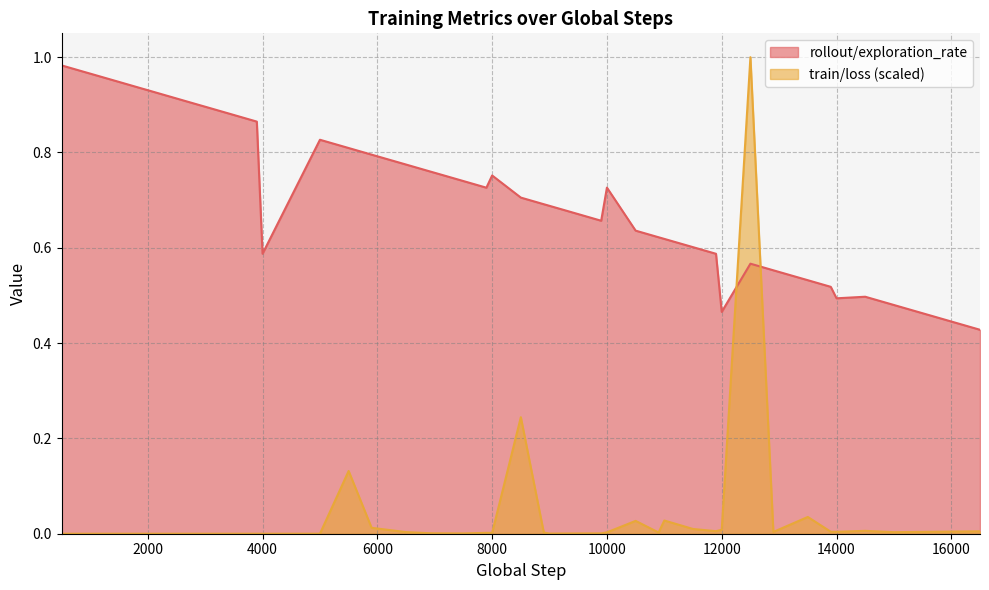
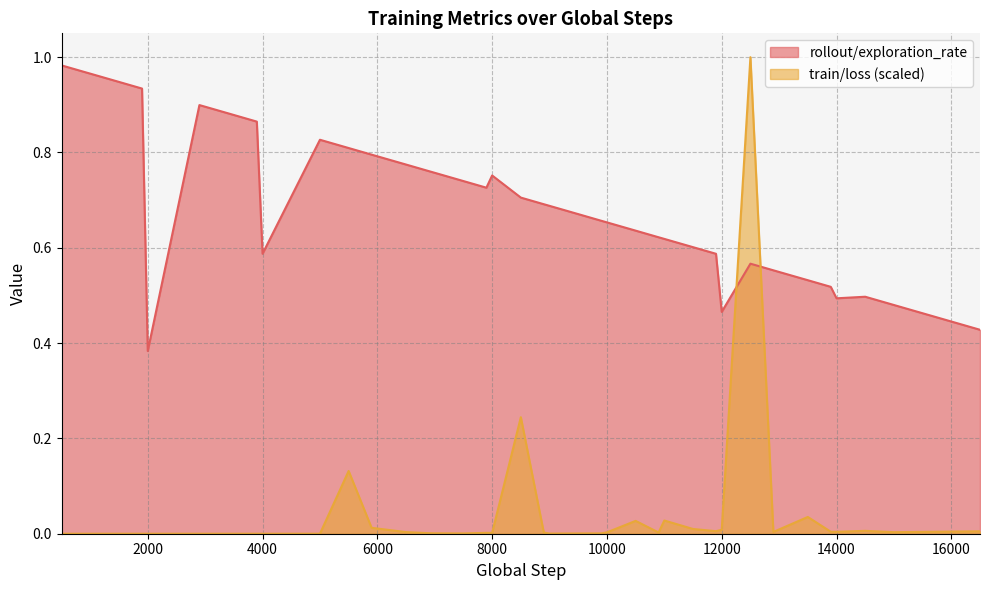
rollout/exploration_rate, 2000: 0.93 -> 0.38
rollout/exploration_rate, 10000: 0.73 -> 0.65
